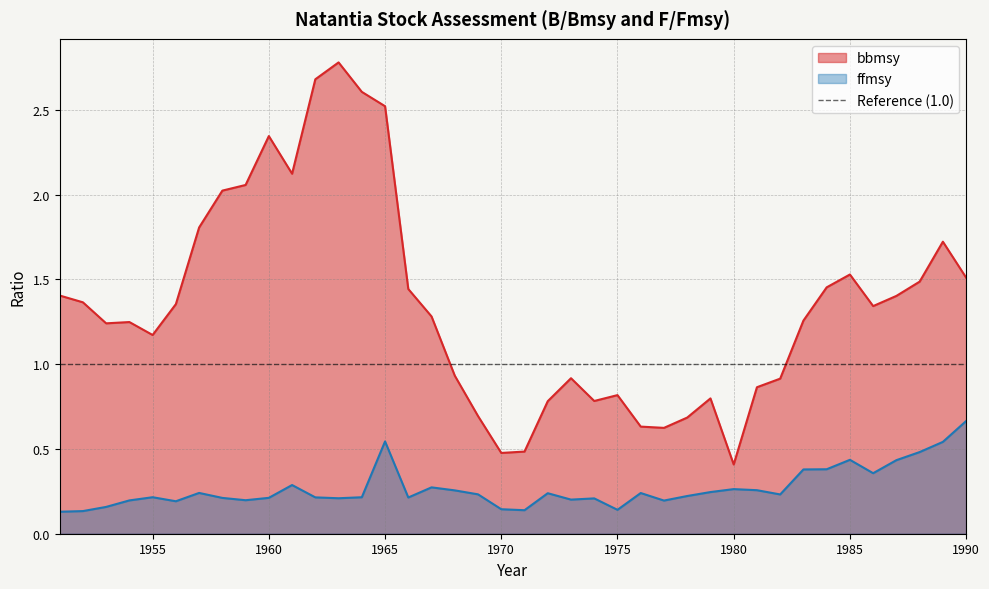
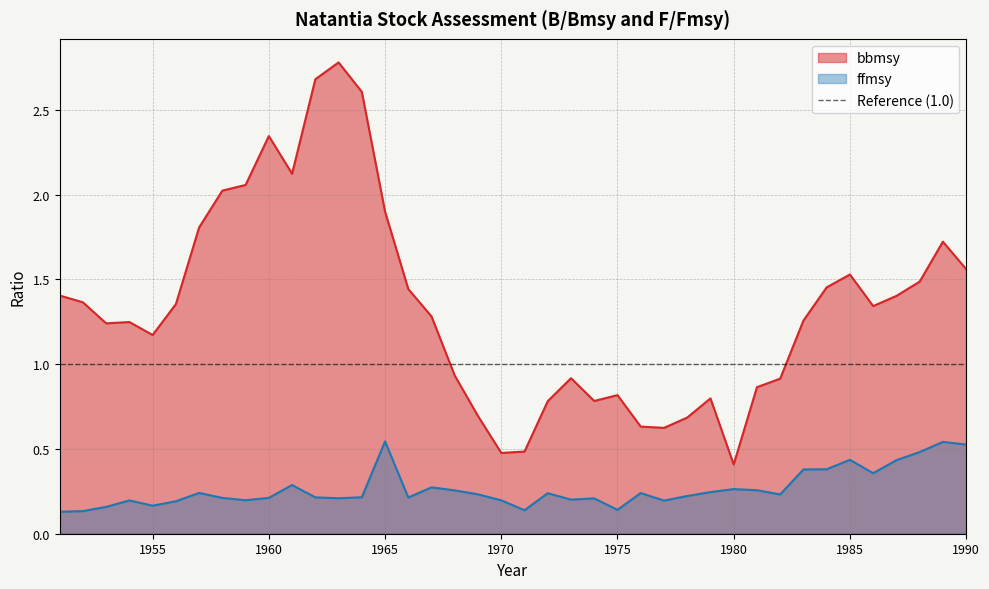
ffmsy, 1955: 0.22 -> 0.17
bbmsy, 1965: 2.52 -> 1.90
ffmsy, 1970: 0.14 -> 0.20
bbmsy, 1990: 1.51 -> 1.56
ffmsy, 1990: 0.66 -> 0.53
